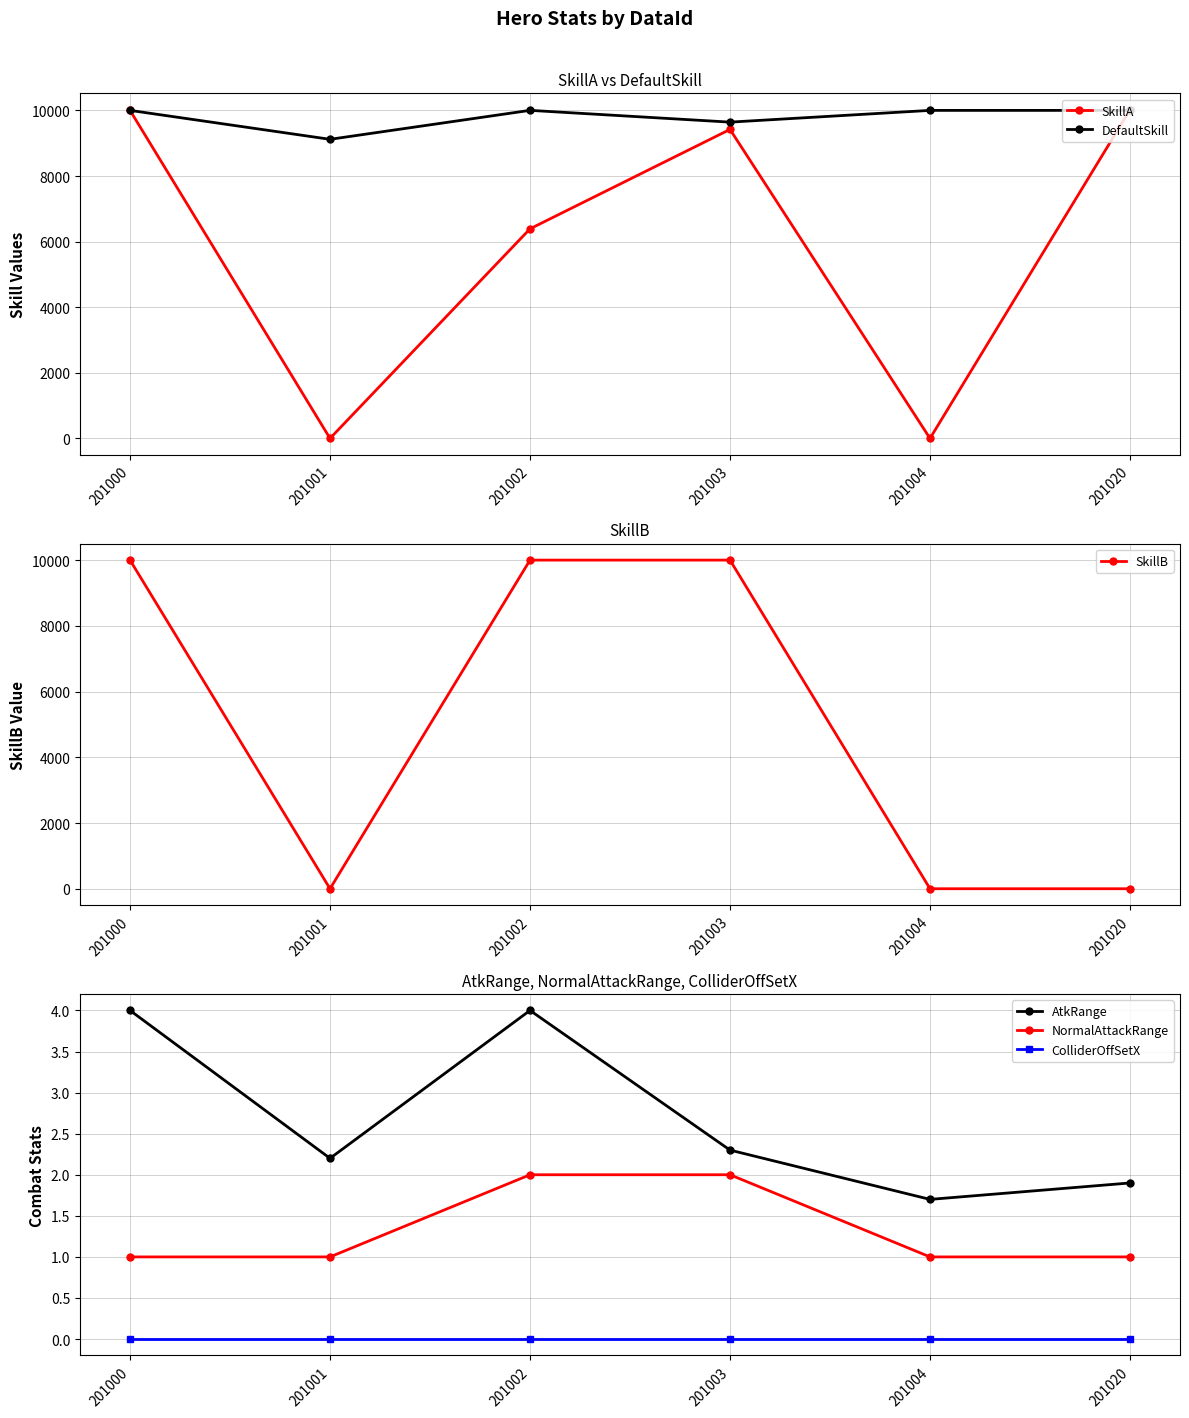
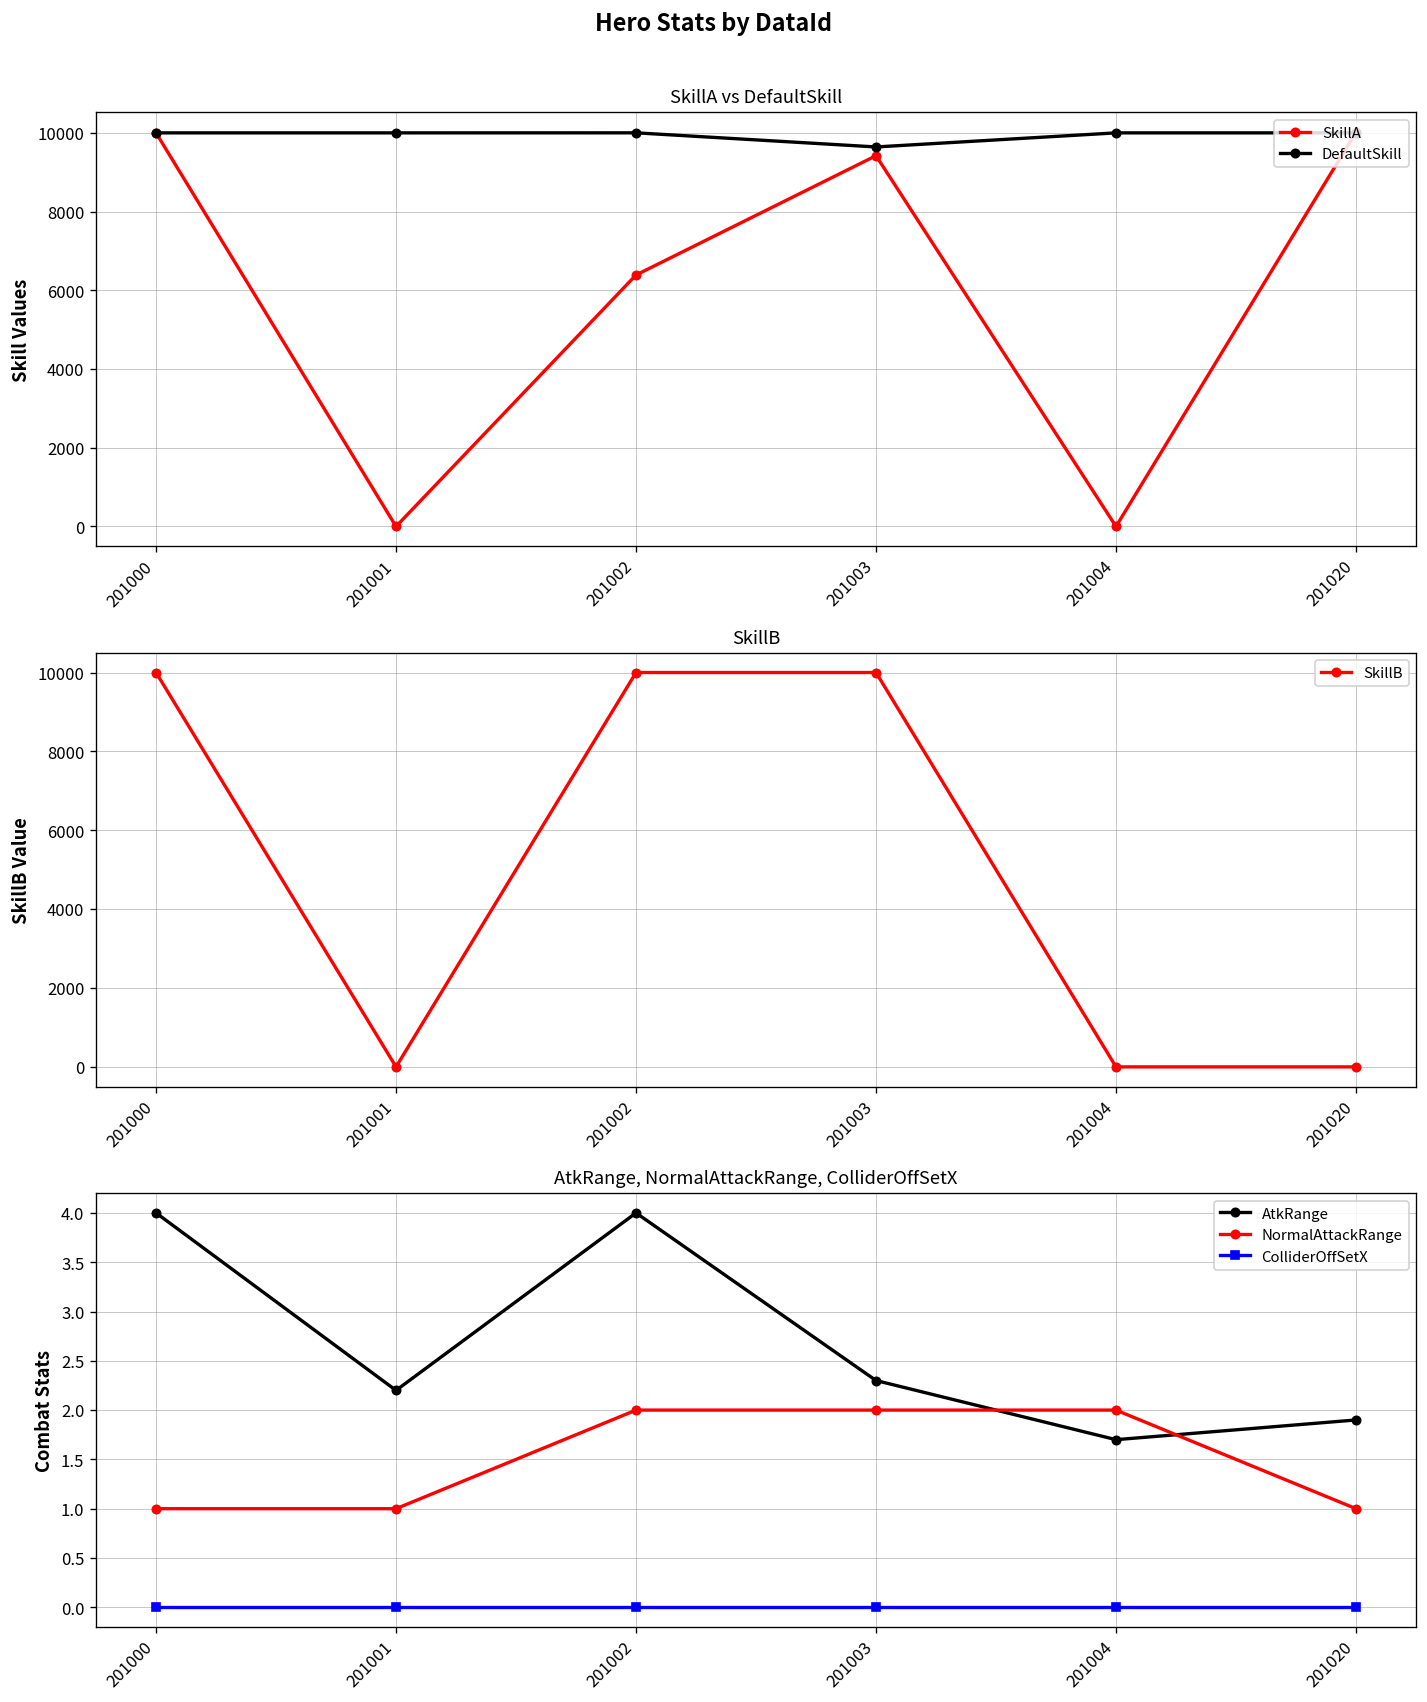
SkillA vs DefaultSkill, DefaultSkill, 201001: 9100 -> 10000
AtkRange, NormalAttackRange, ColliderOffSetX, NormalAttackRange, 201004: 1 -> 2
